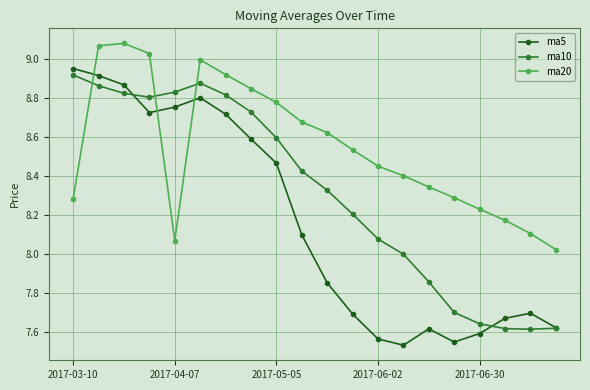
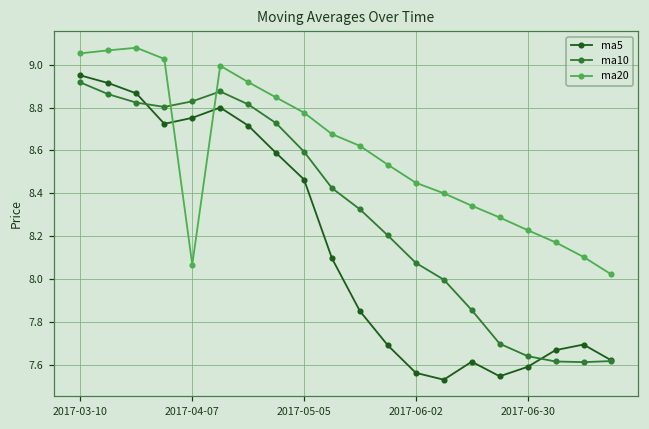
ma20, 2017-03-10: 8.28 -> 9.05
